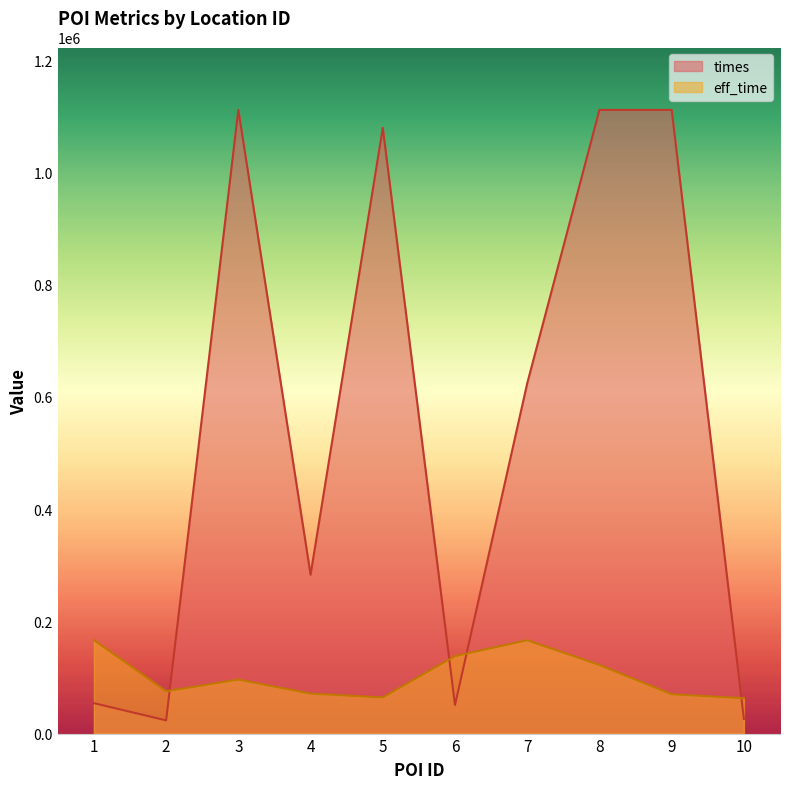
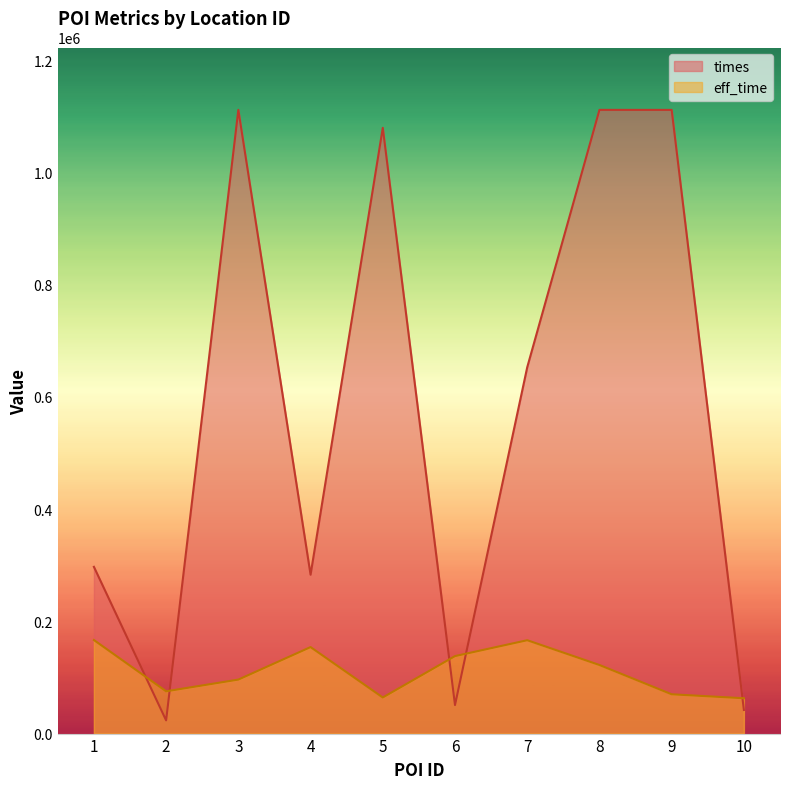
times, 1: 50000 -> 300000
eff_time, 4: 70000 -> 150000
times, 7: 620000 -> 650000
times, 10: 30000 -> 40000
